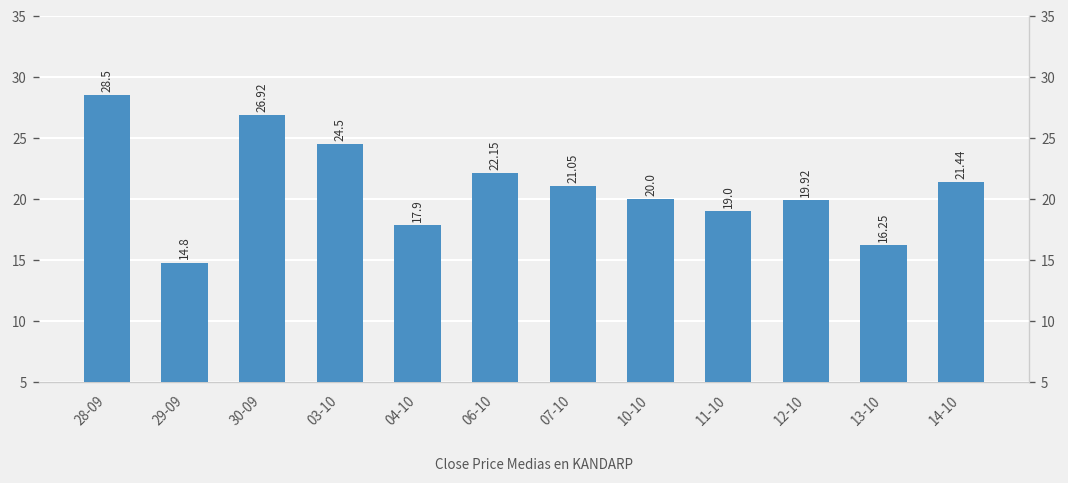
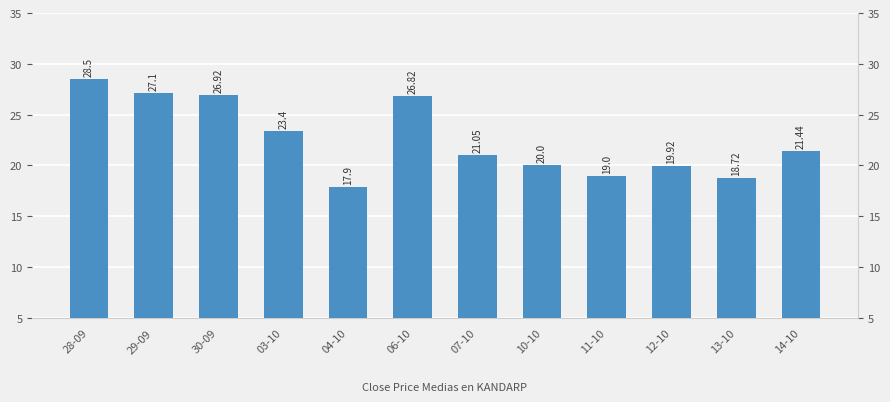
29-09: 14.8 -> 27.1
03-10: 24.5 -> 23.4
06-10: 22.15 -> 26.82
13-10: 16.25 -> 18.72
